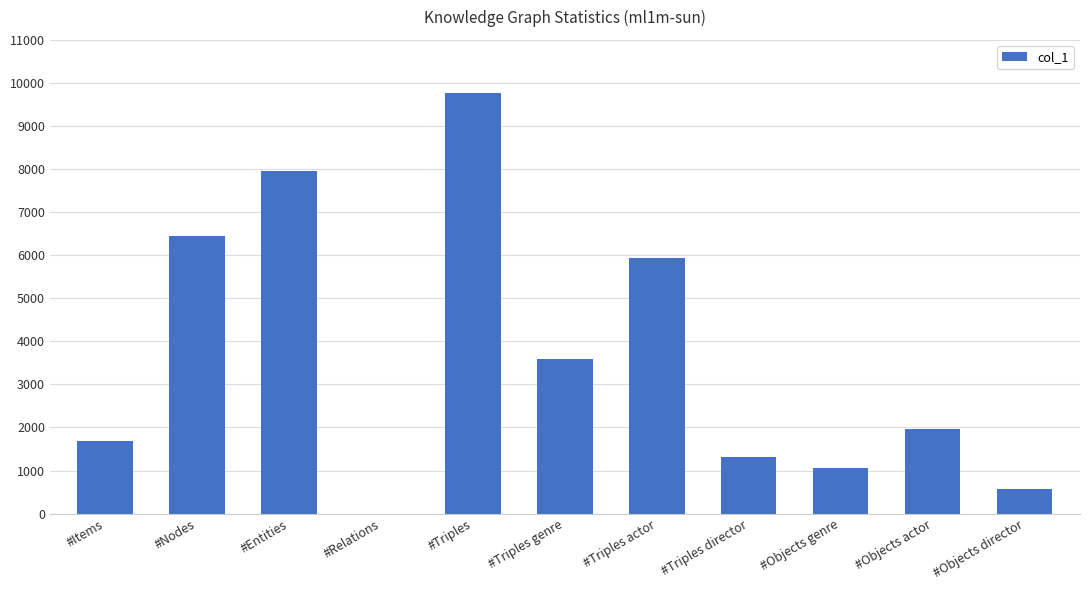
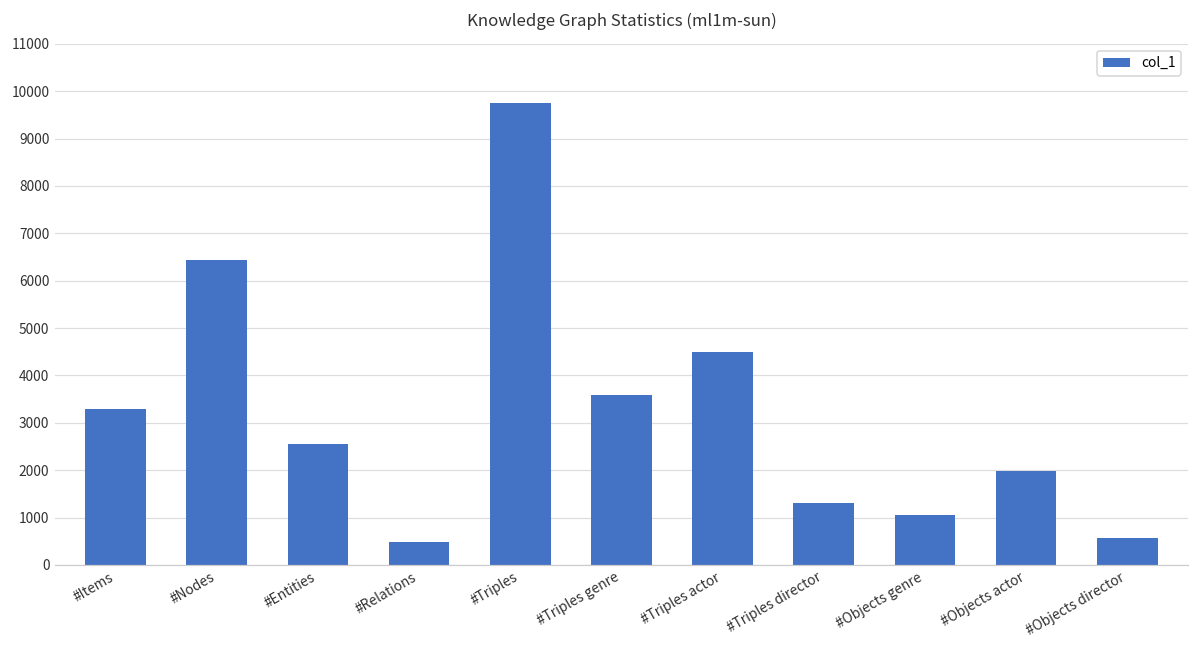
#Items: 1700 -> 3300
#Entities: 8000 -> 2600
#Relations: 0 -> 500
#Triples actor: 5900 -> 4500
